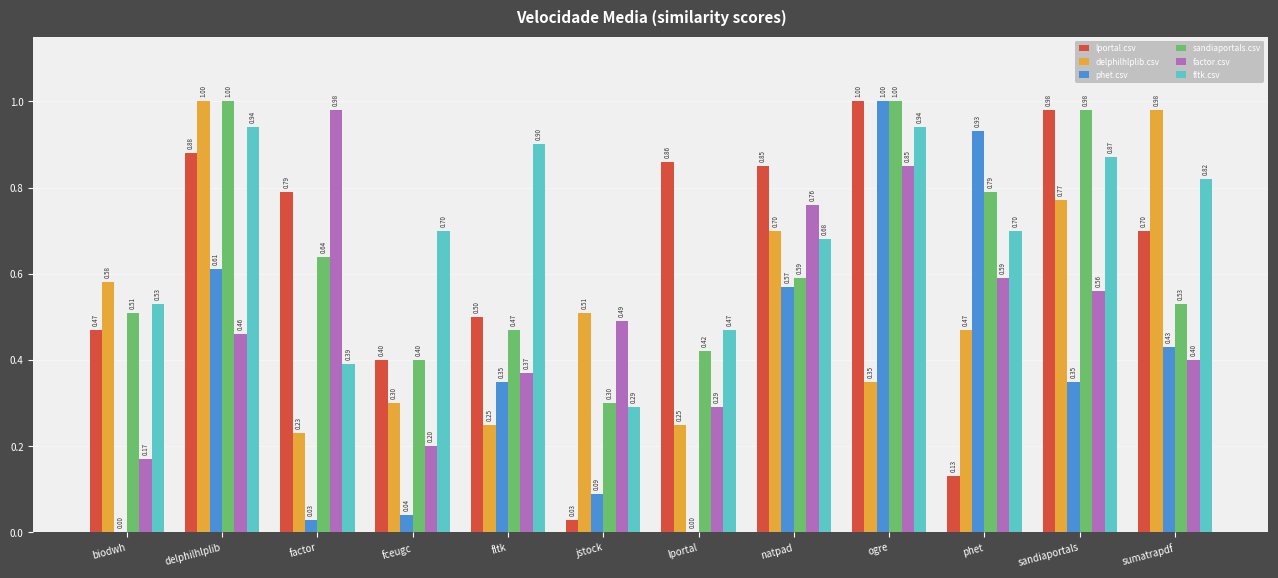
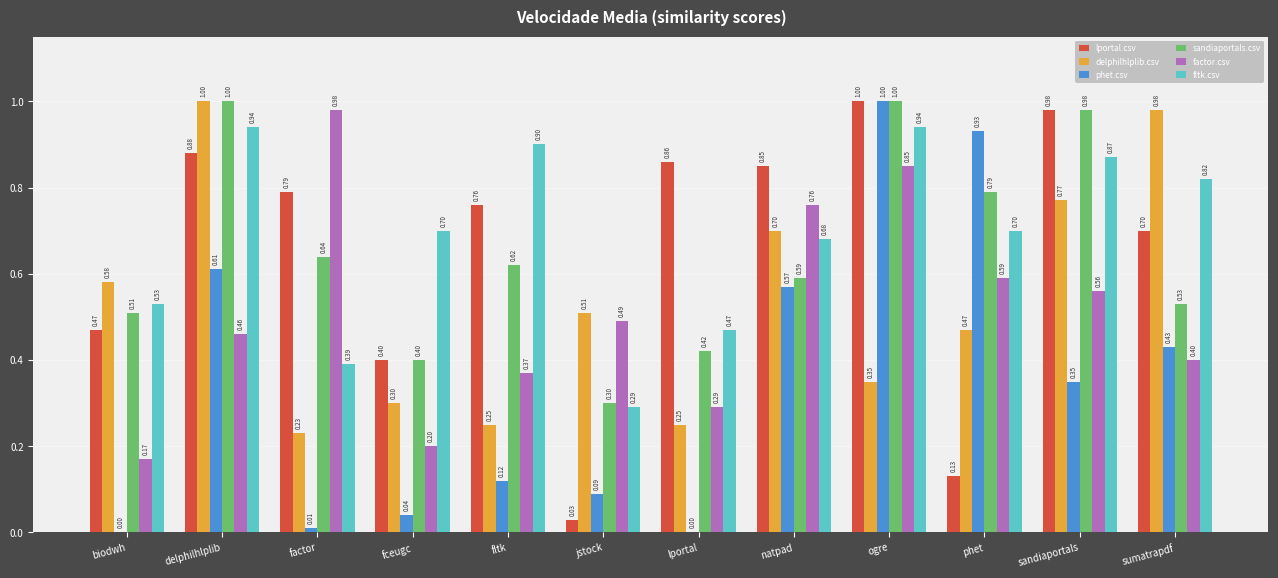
phet.csv, factor: 0.03 -> 0.01
lportal.csv, fltk: 0.50 -> 0.76
phet.csv, fltk: 0.35 -> 0.12
sandiaportals.csv, fltk: 0.47 -> 0.62
